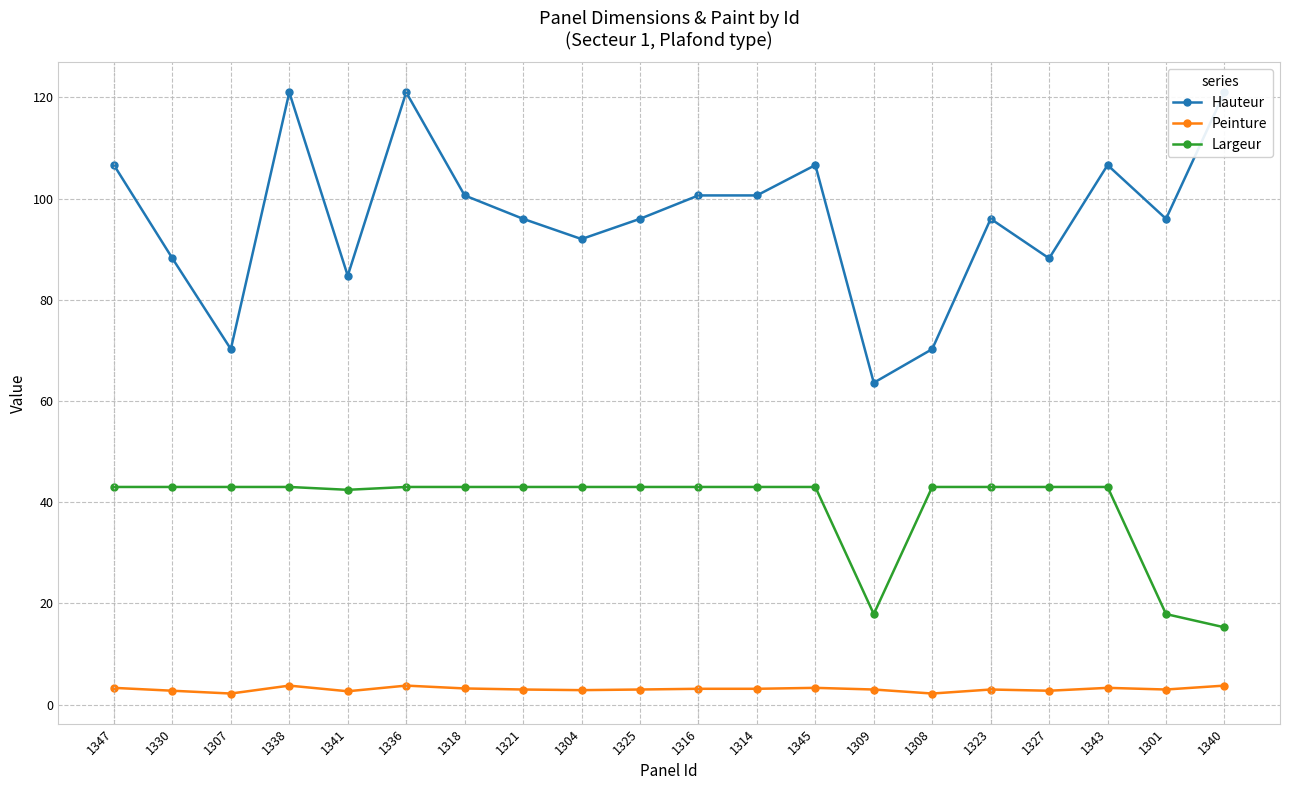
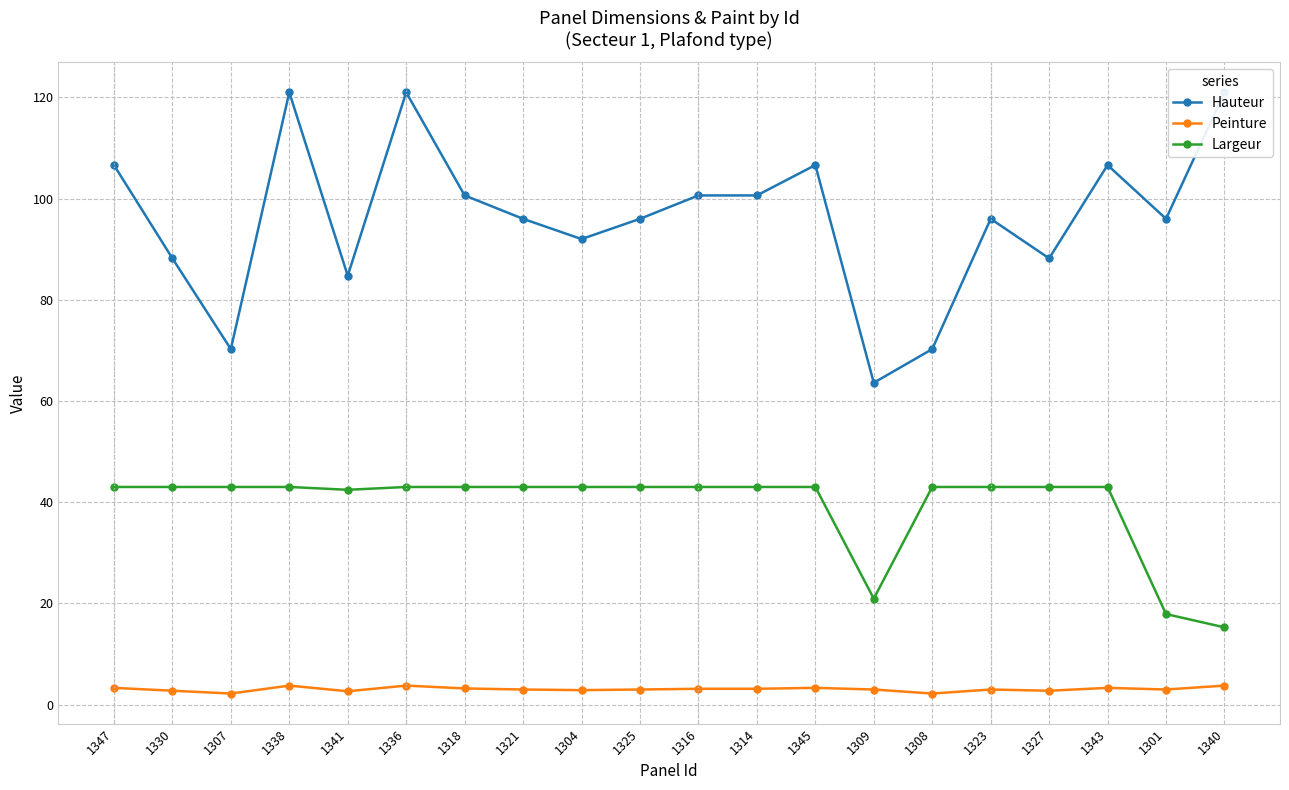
Largeur, 1309: 18 -> 21
